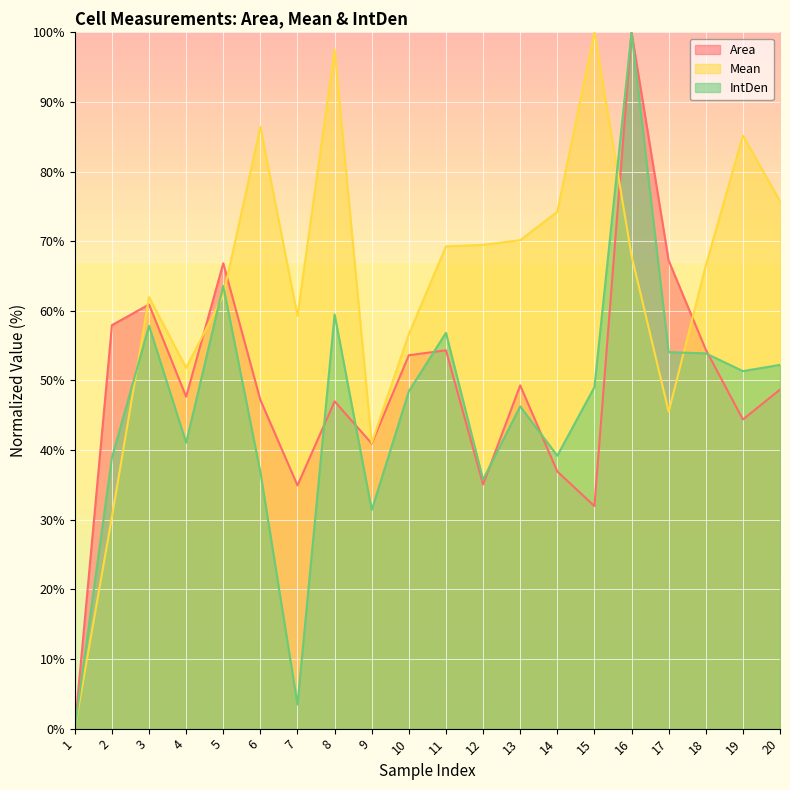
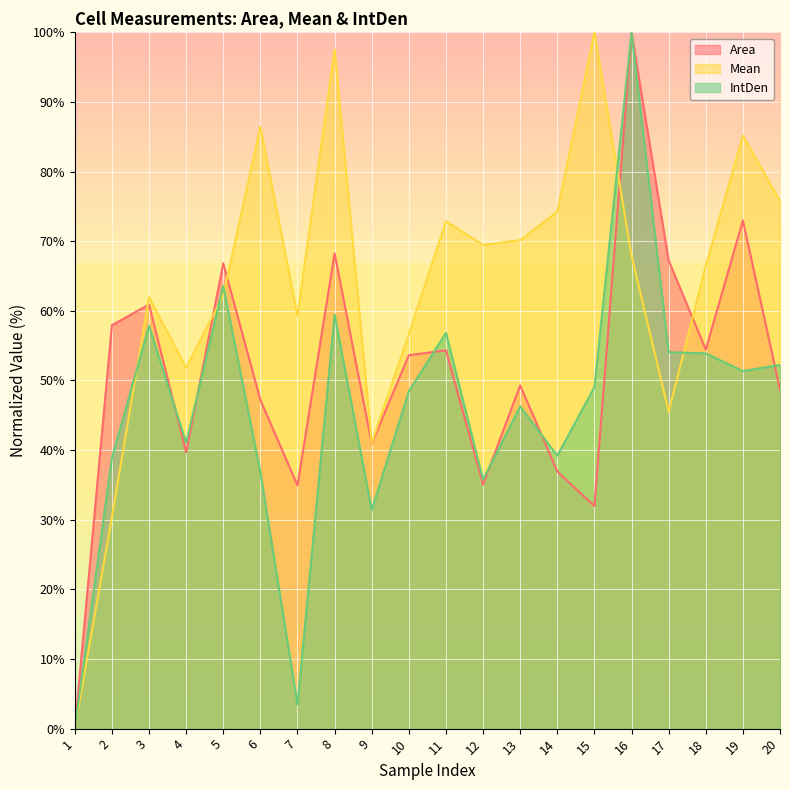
Area, 4: 48% -> 40%
Area, 8: 47% -> 68%
Mean, 11: 69% -> 73%
Area, 19: 44% -> 73%
